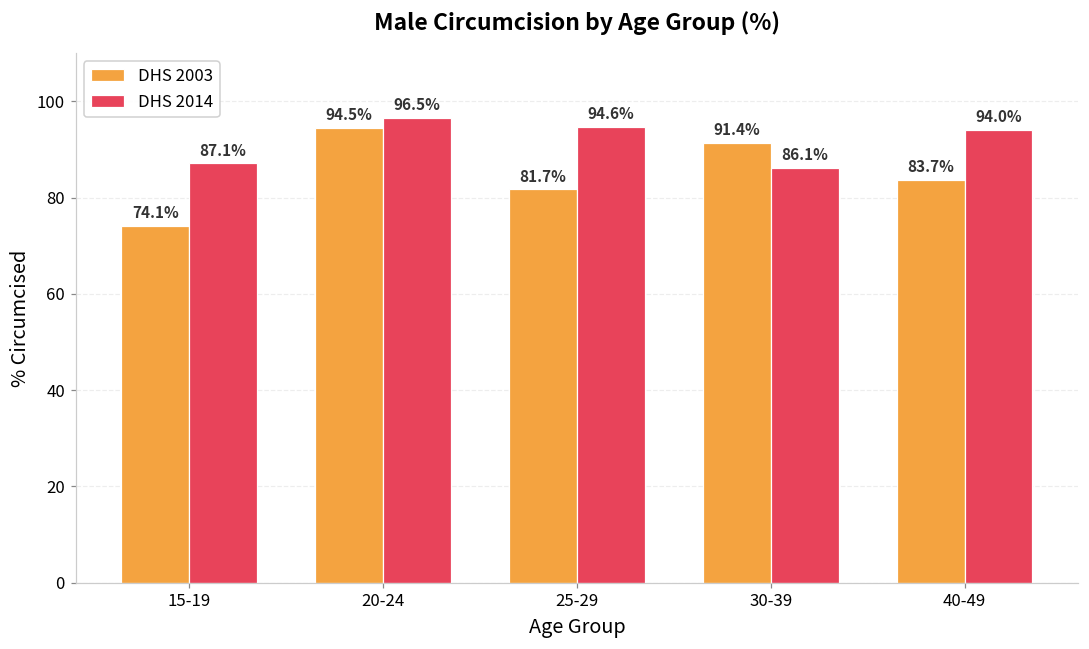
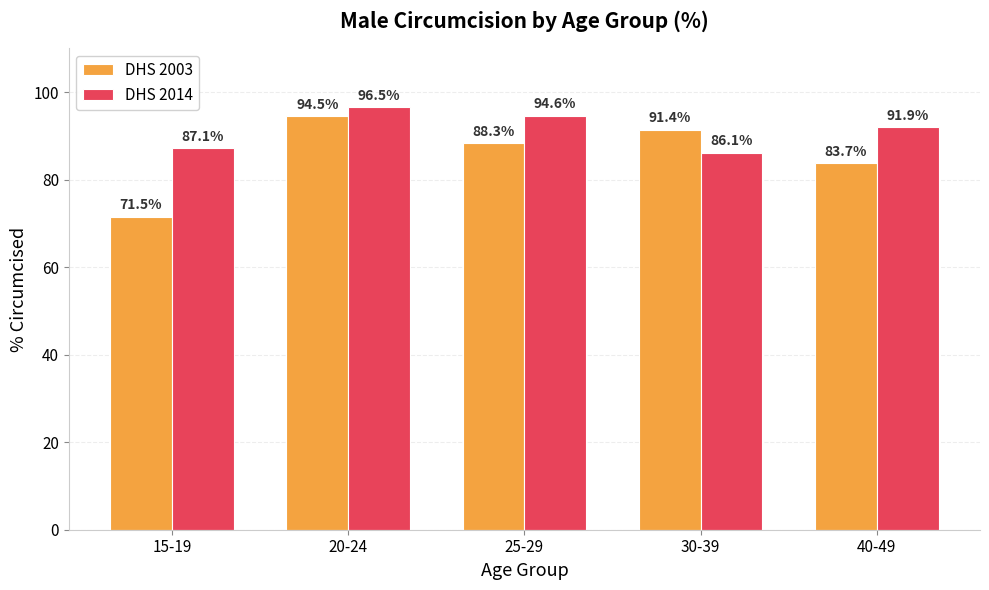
DHS 2003, 15-19: 74.1% -> 71.5%
DHS 2003, 25-29: 81.7% -> 88.3%
DHS 2014, 40-49: 94.0% -> 91.9%
